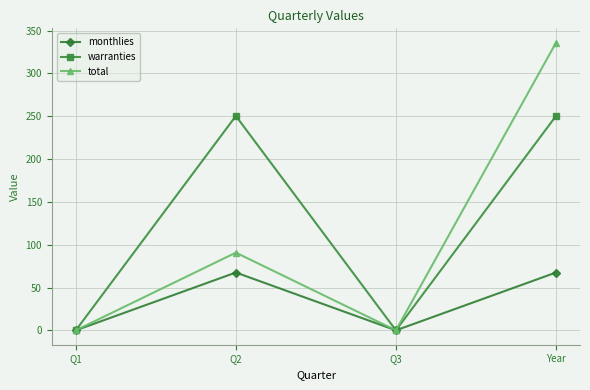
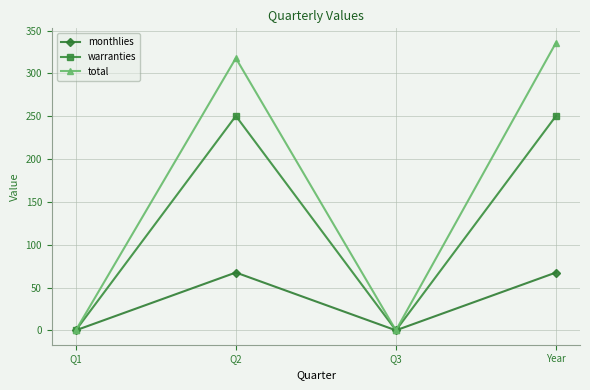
total, Q2: 90 -> 320
